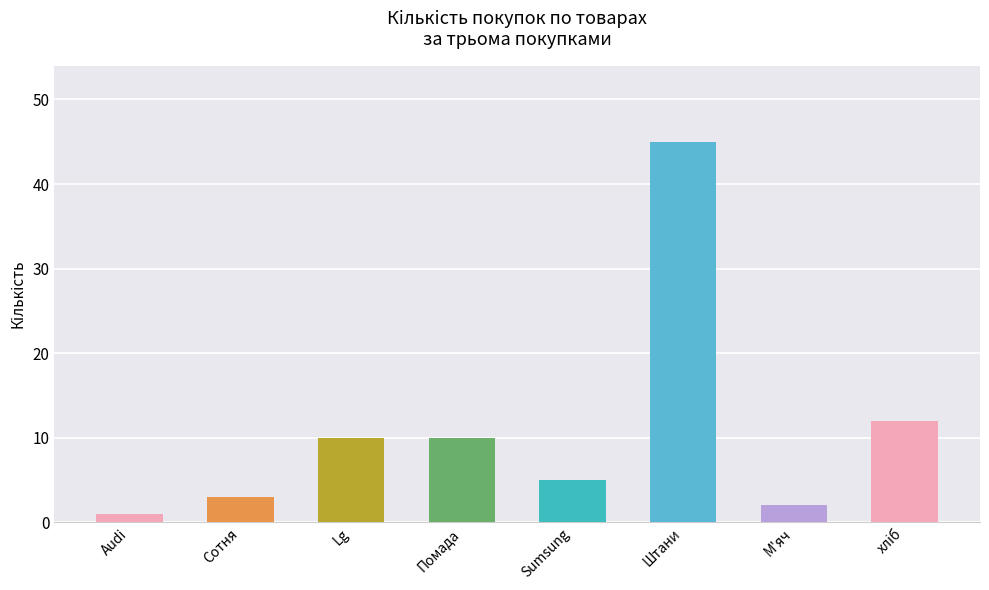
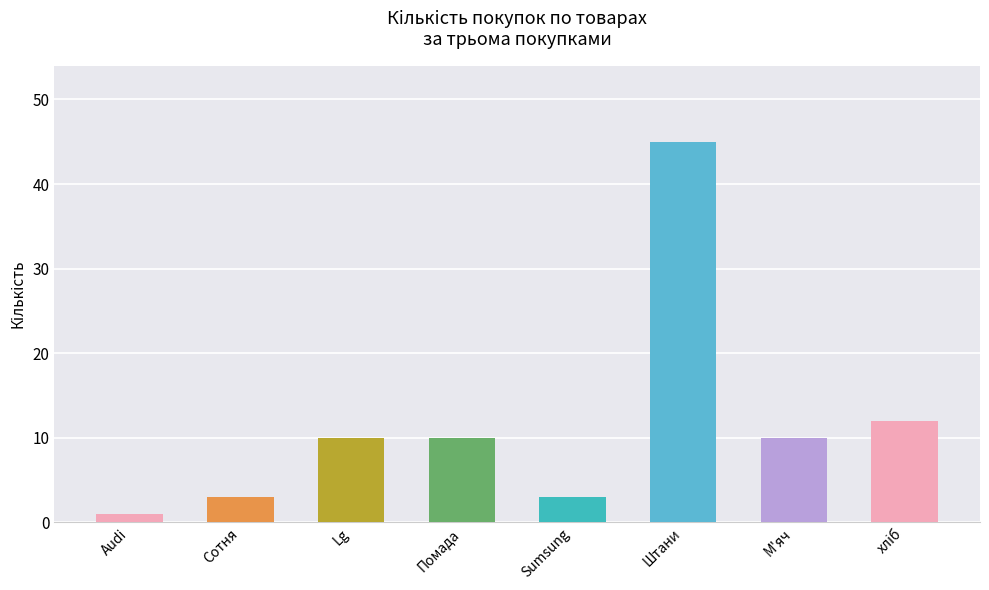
Sumsung: 5 -> 3
М'яч: 2 -> 10
